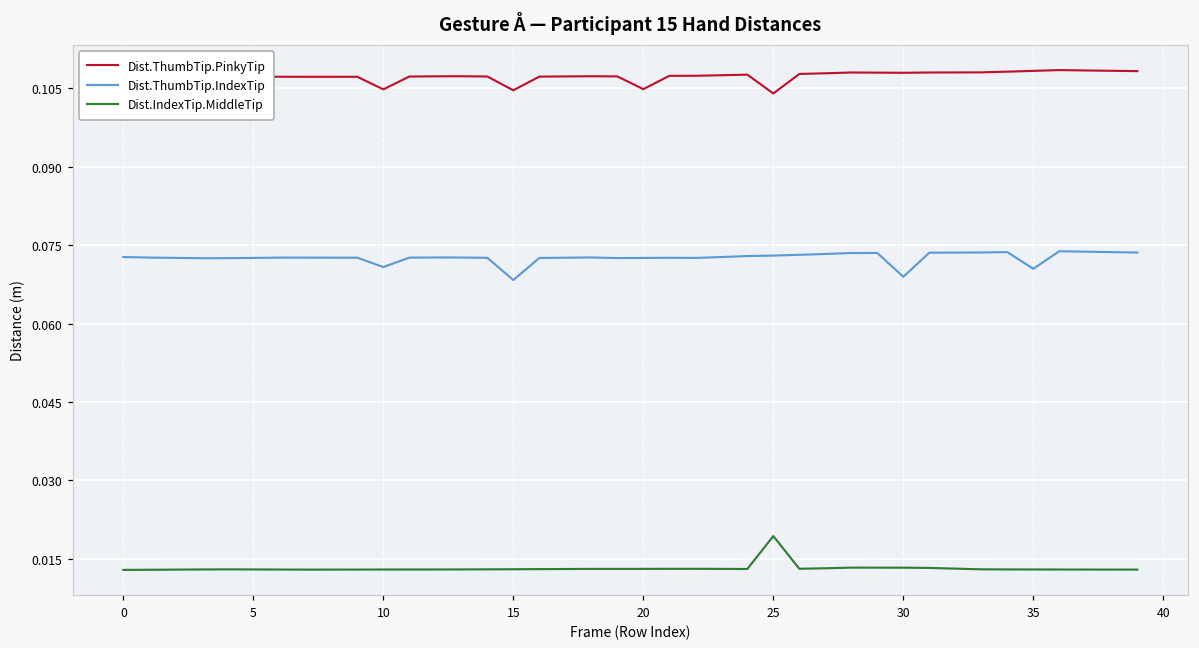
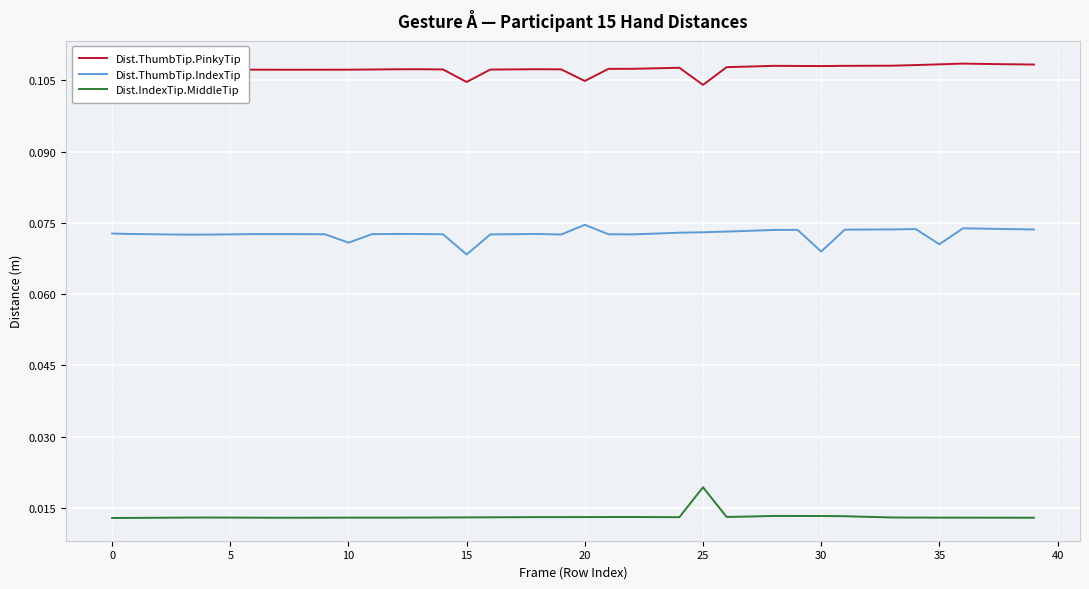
Dist.ThumbTip.PinkyTip, 10: 0.105 -> 0.107
Dist.ThumbTip.IndexTip, 20: 0.073 -> 0.075
